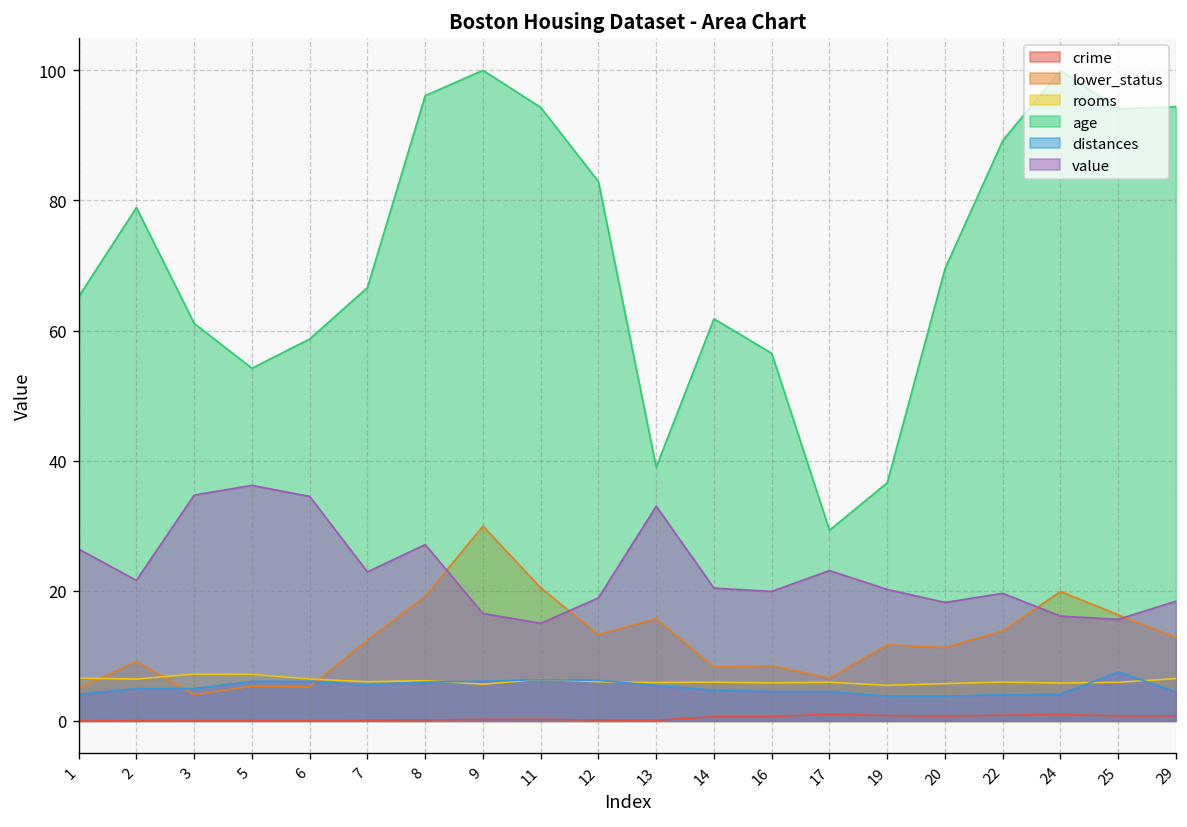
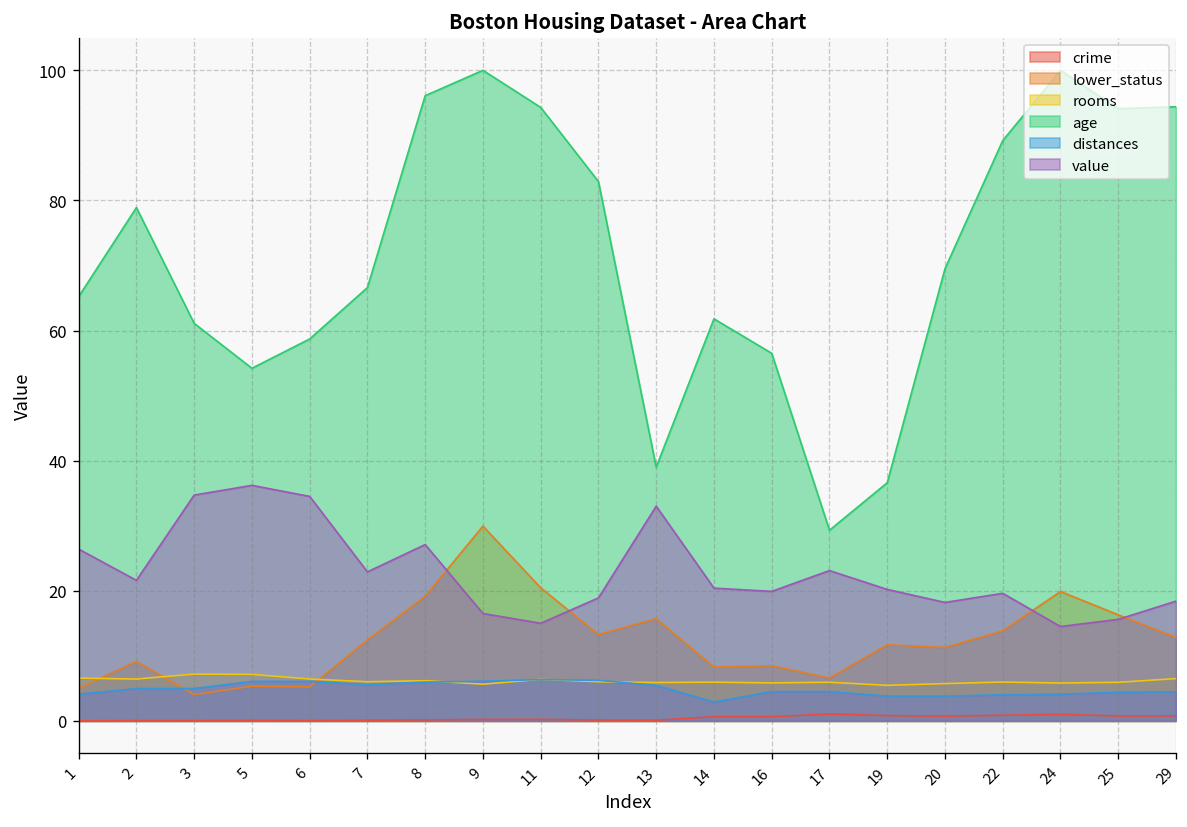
distances, 14: 5 -> 3
value, 24: 16 -> 15
distances, 25: 8 -> 4
